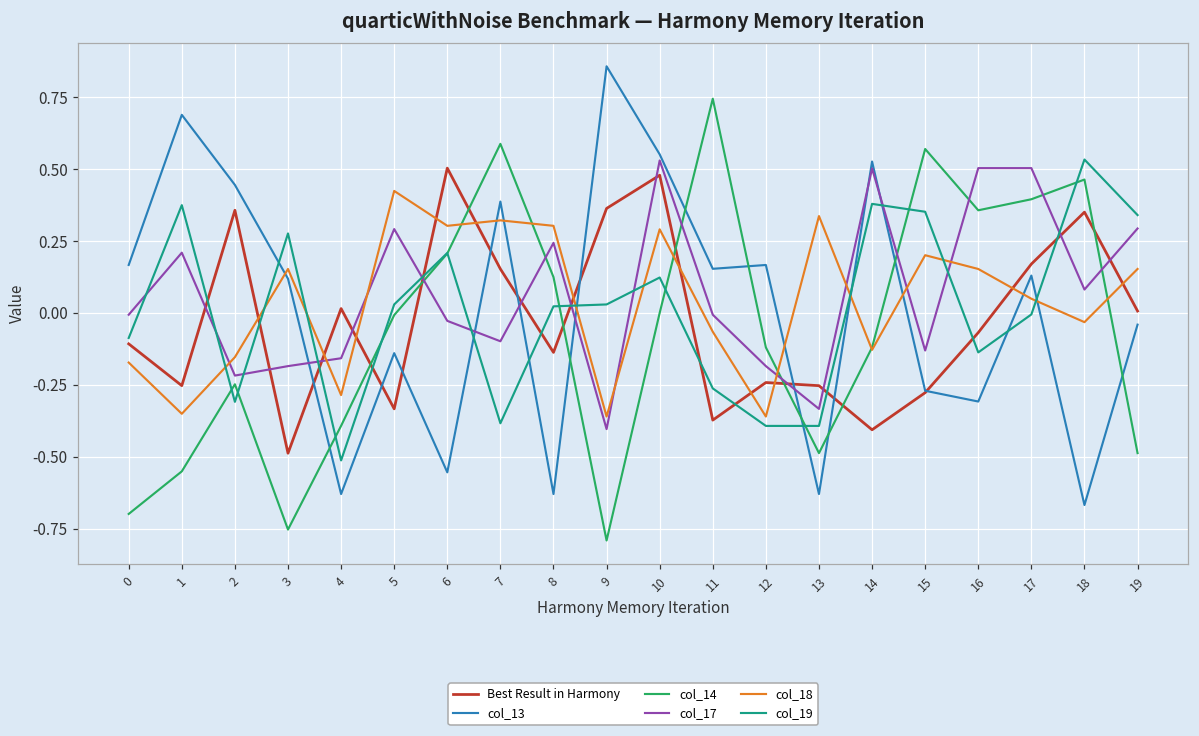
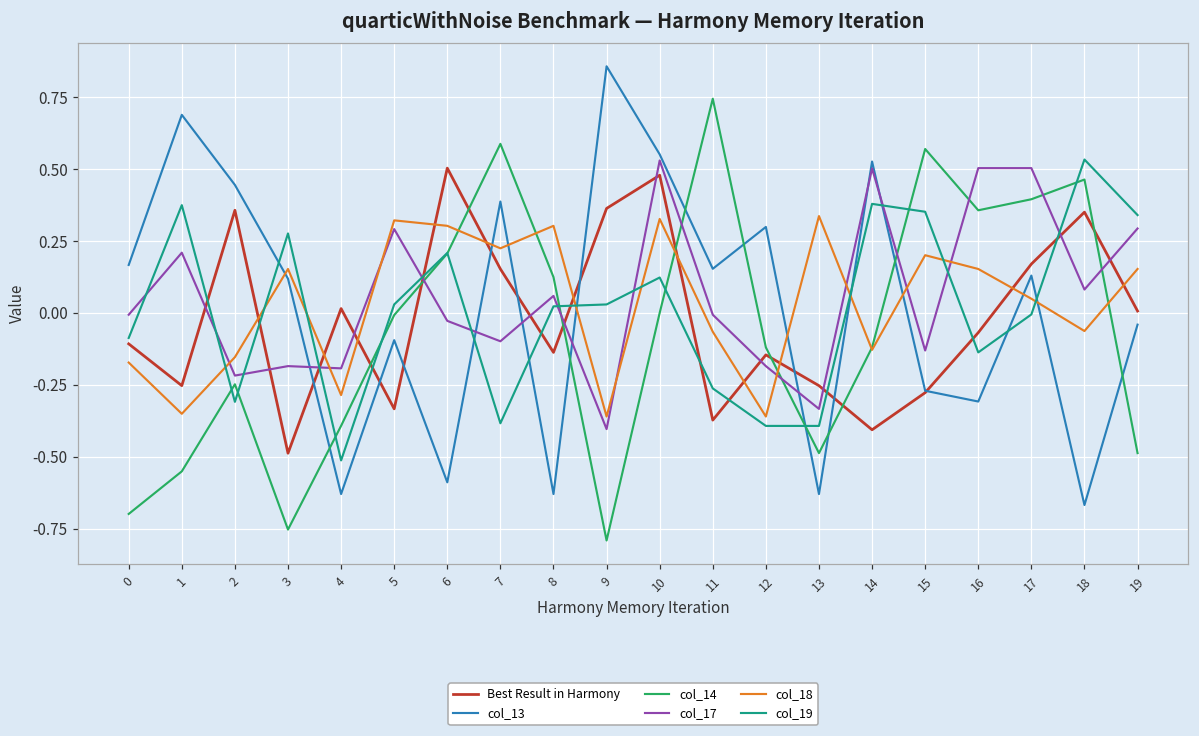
col_17, 4: -0.16 -> -0.19
col_13, 5: -0.14 -> -0.10
col_18, 5: 0.42 -> 0.32
col_13, 6: -0.55 -> -0.59
col_18, 7: 0.32 -> 0.22
col_17, 8: 0.24 -> 0.06
col_18, 10: 0.29 -> 0.33
Best Result in Harmony, 12: -0.24 -> -0.15
col_13, 12: 0.17 -> 0.30
col_18, 18: -0.03 -> -0.06
